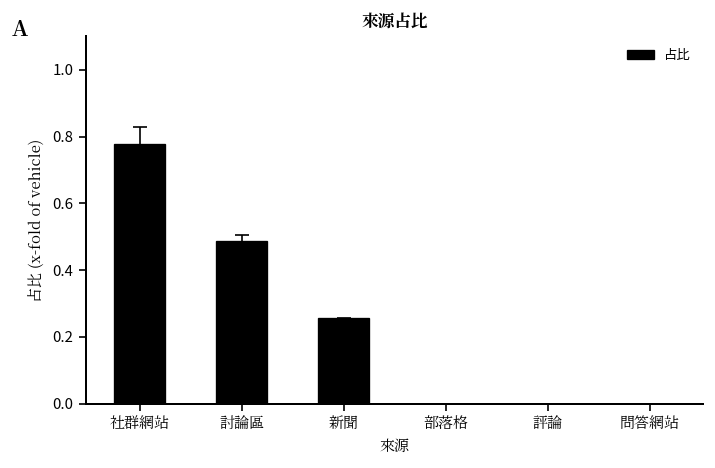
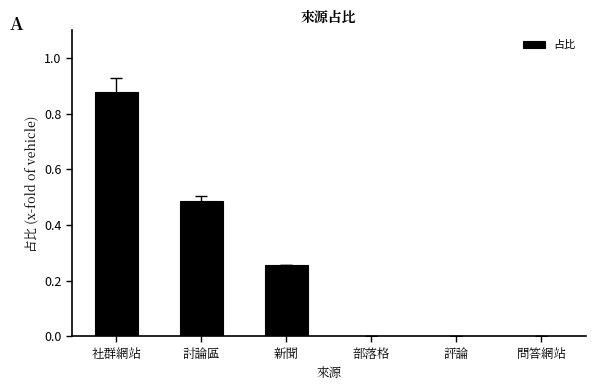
占比, 社群網站: 0.78 -> 0.88
